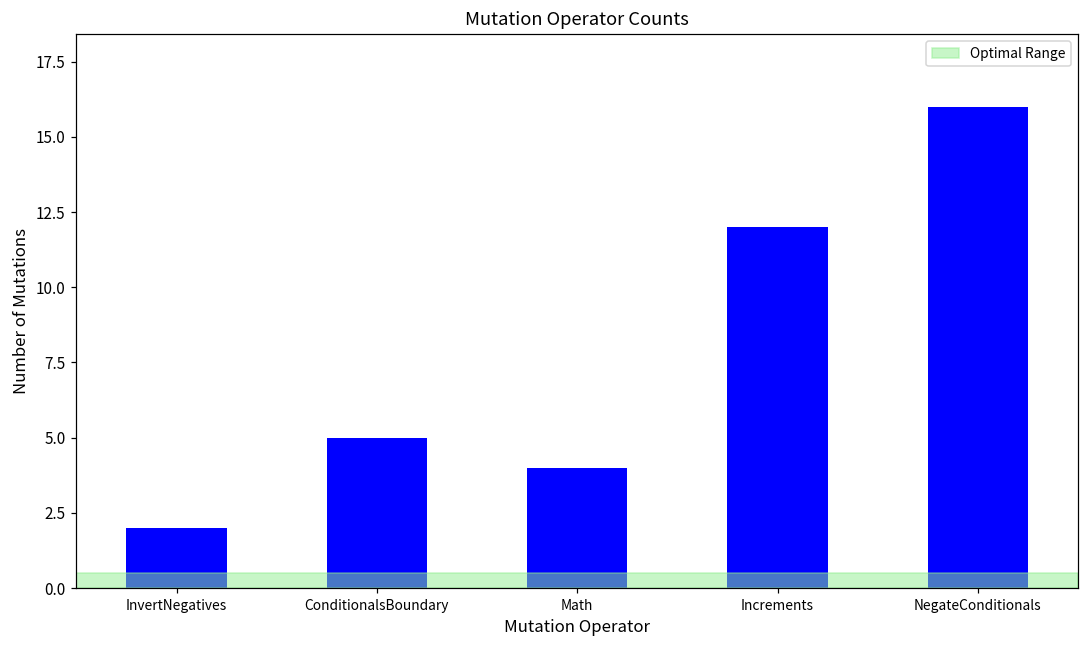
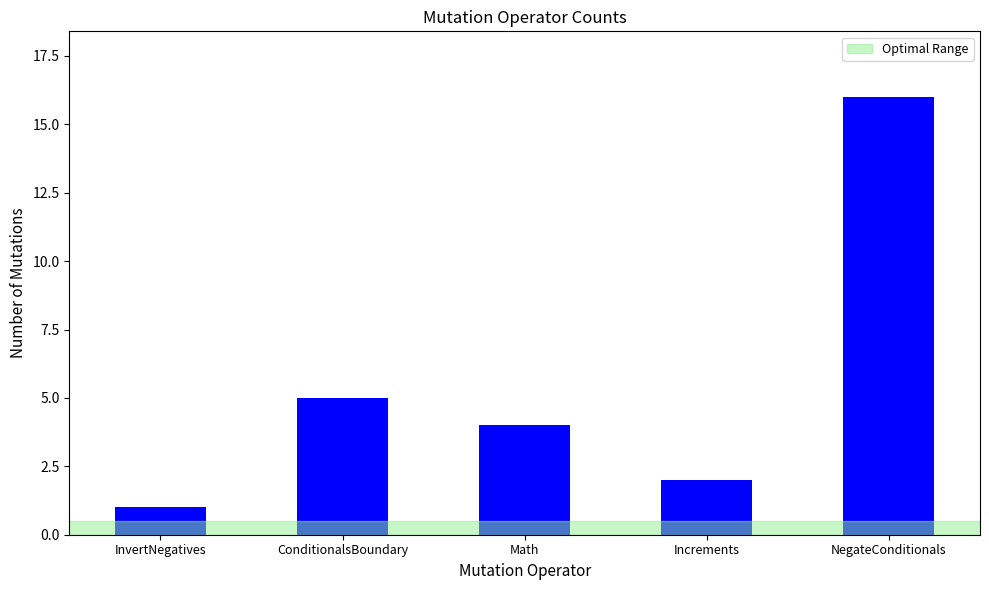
InvertNegatives: 2 -> 1
Increments: 12 -> 2
